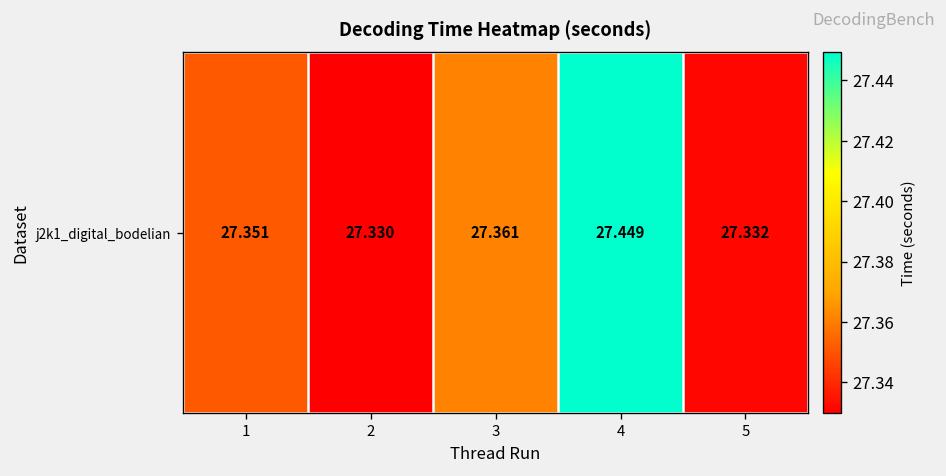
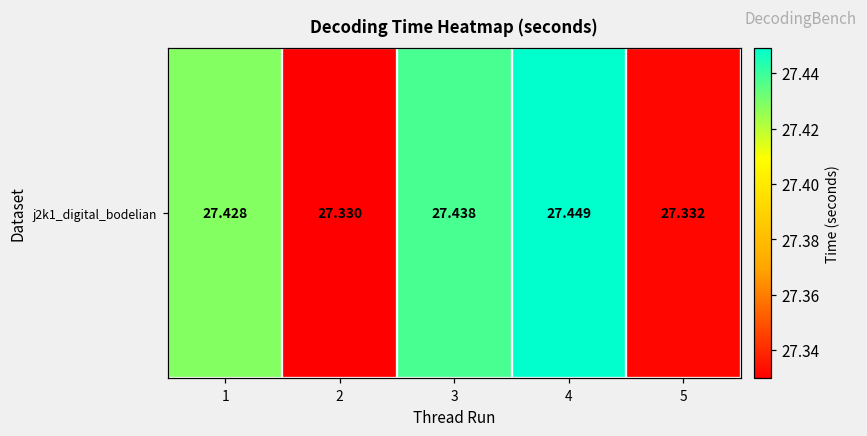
j2k1_digital_bodelian, 1: 27.351 -> 27.428
j2k1_digital_bodelian, 3: 27.361 -> 27.438
